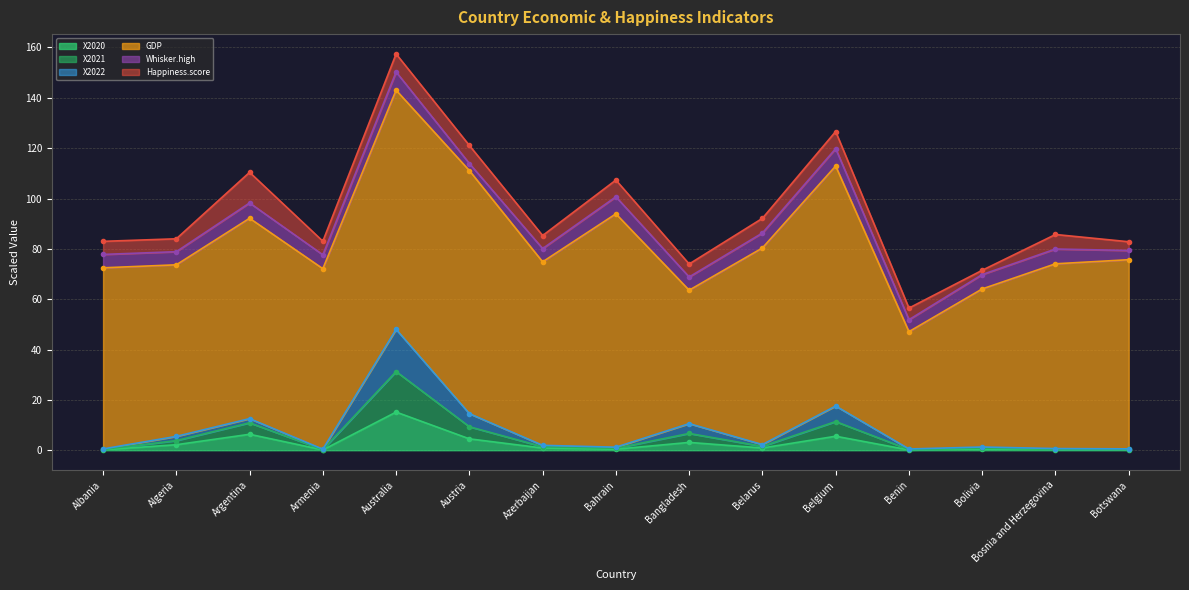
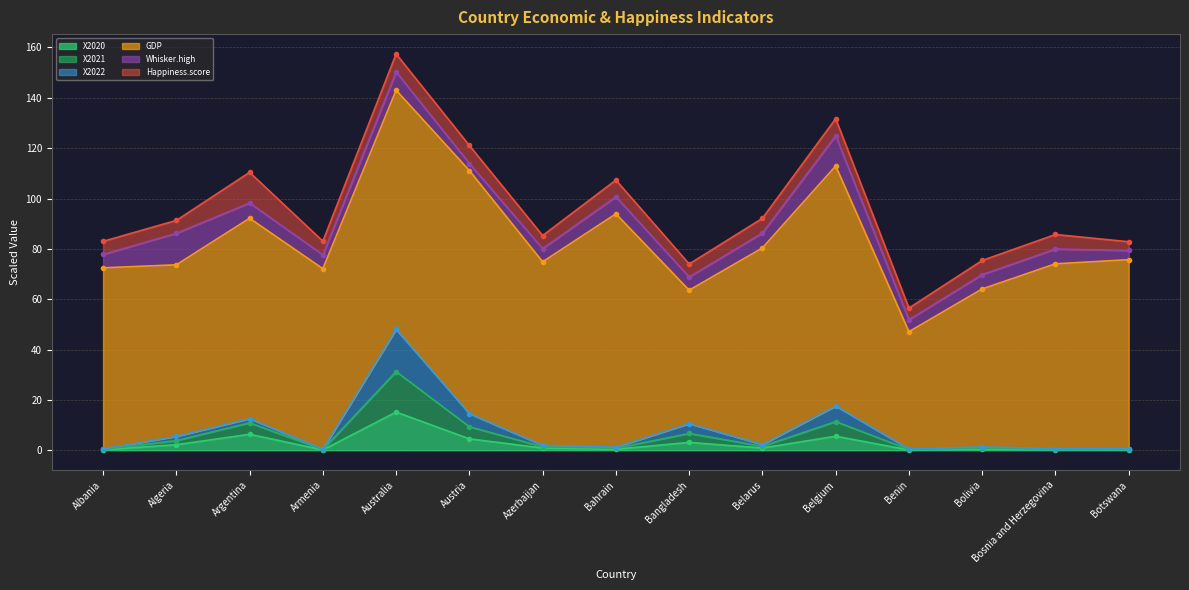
Whisker.high, Algeria: 5 -> 13
Whisker.high, Belgium: 7 -> 12
Happiness.score, Bolivia: 2 -> 6
